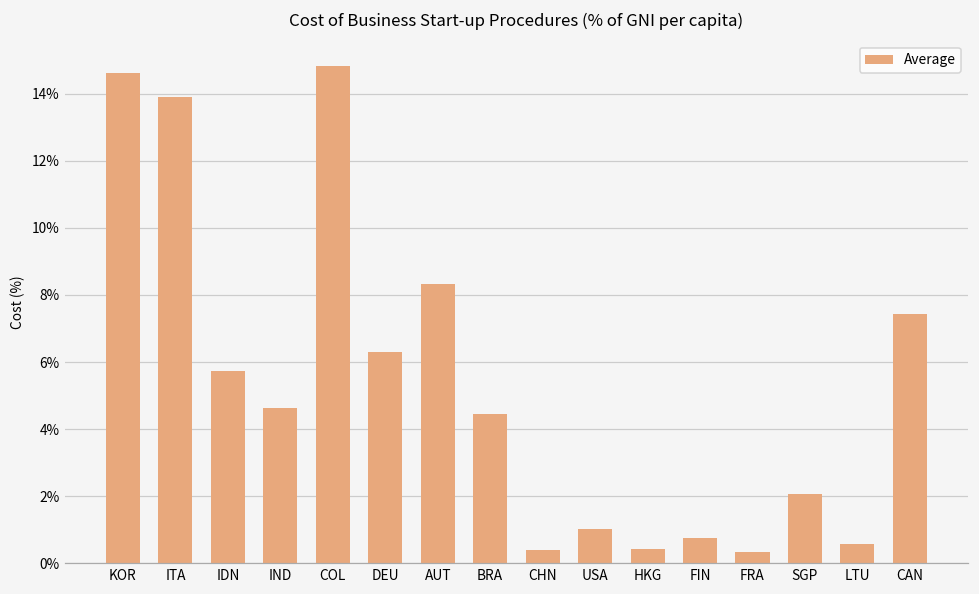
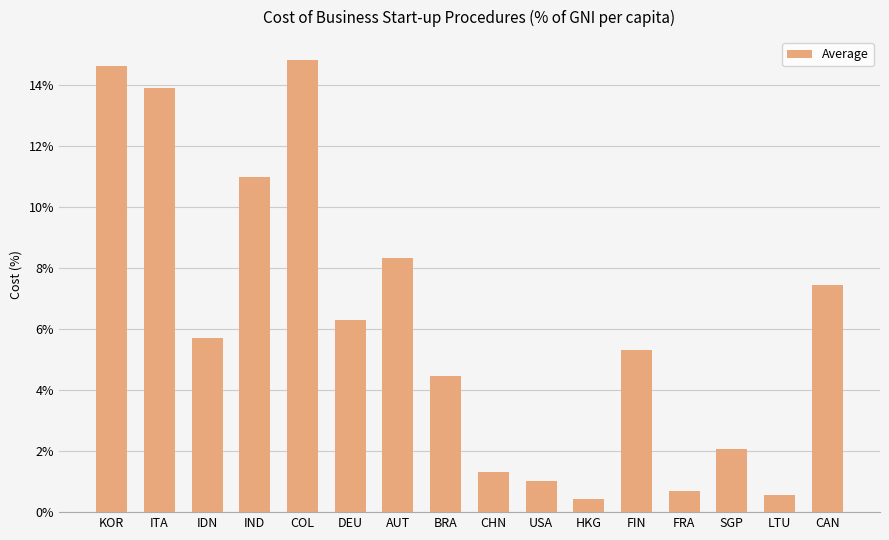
IND: 4.6% -> 11.0%
CHN: 0.4% -> 1.3%
FIN: 0.8% -> 5.3%
FRA: 0.3% -> 0.7%
